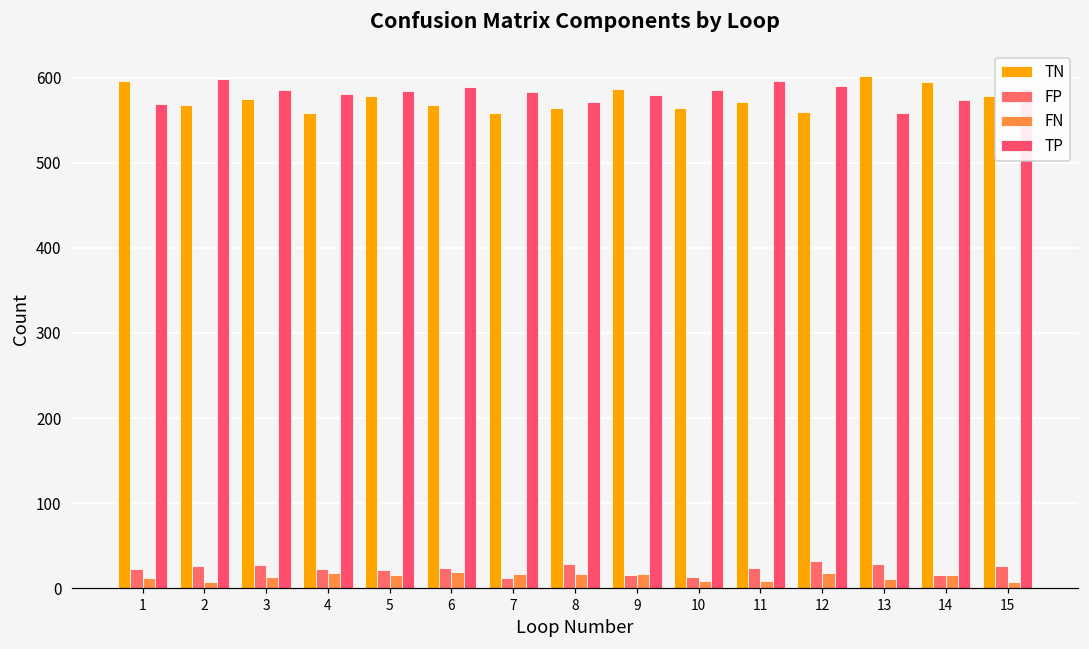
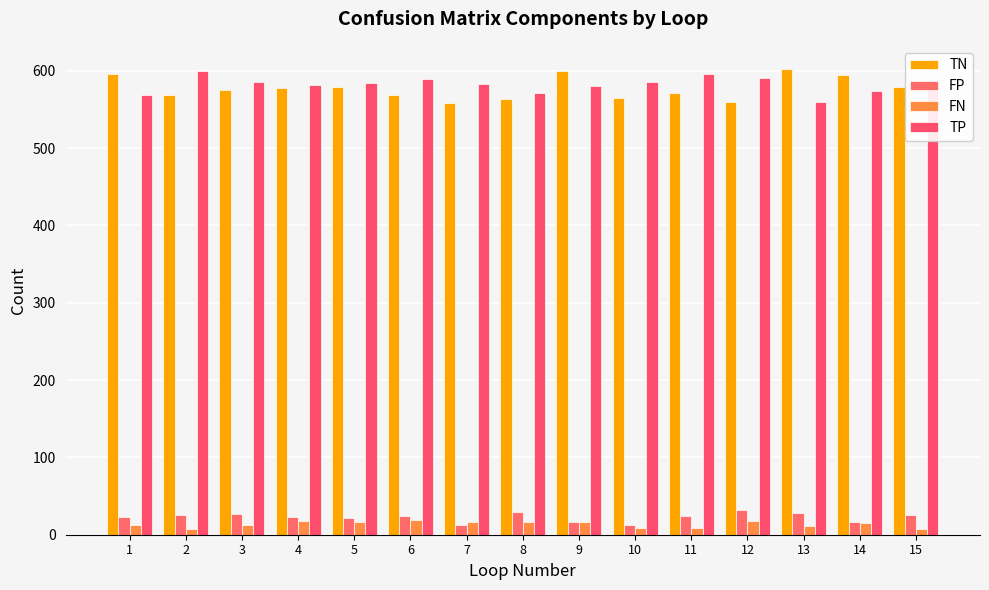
TN, 4: 560 -> 580
TN, 9: 590 -> 600
